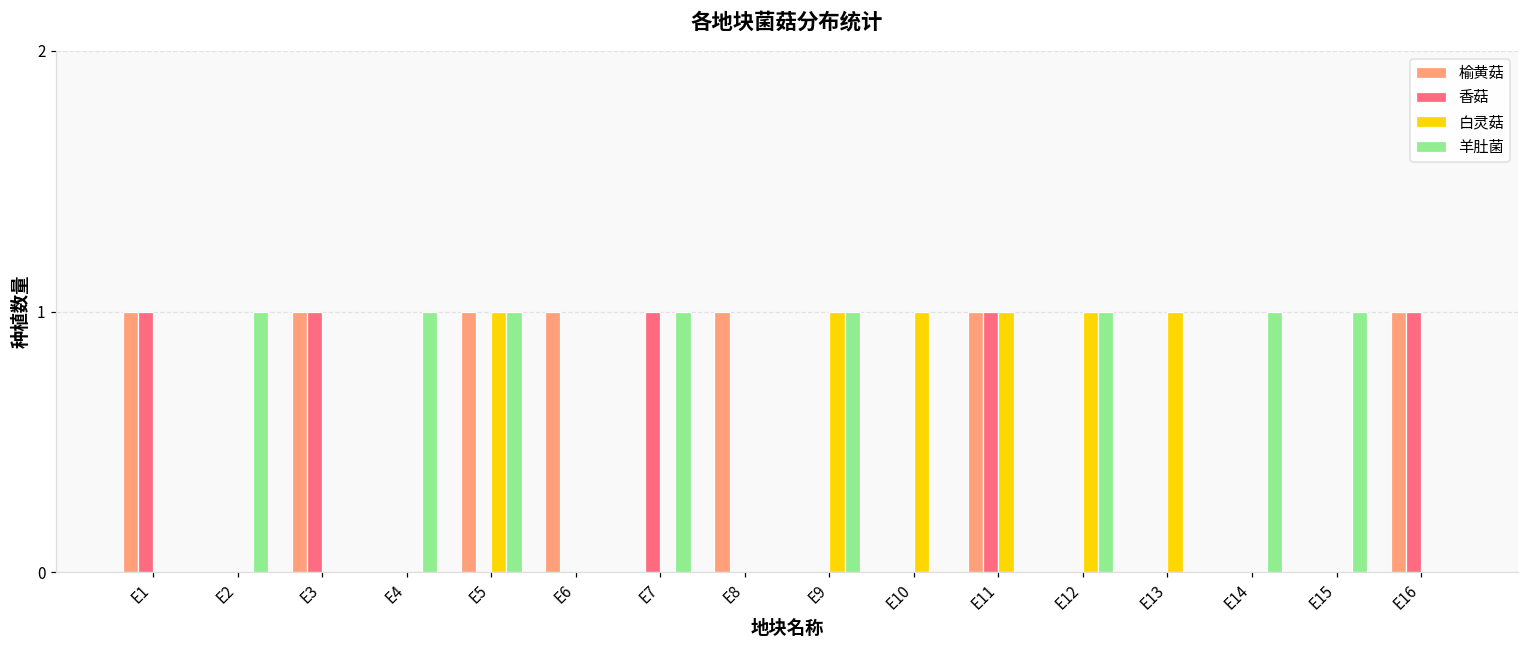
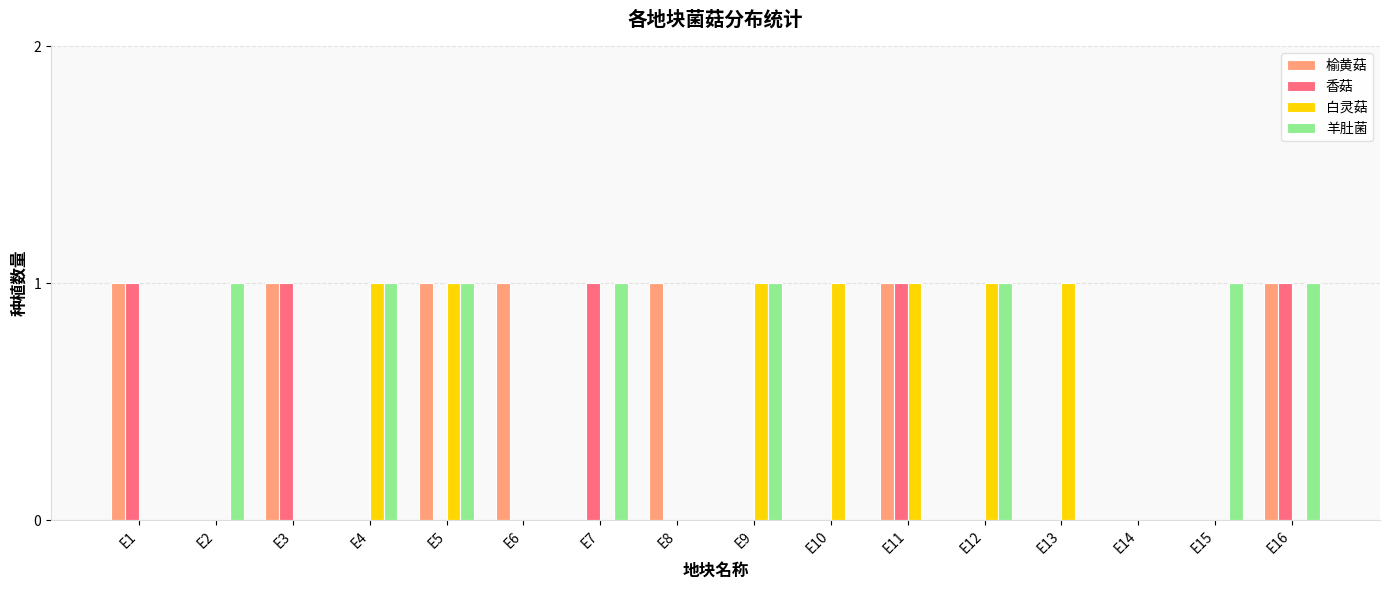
白灵菇, E4: 0 -> 1
羊肚菌, E14: 1 -> 0
羊肚菌, E16: 0 -> 1
